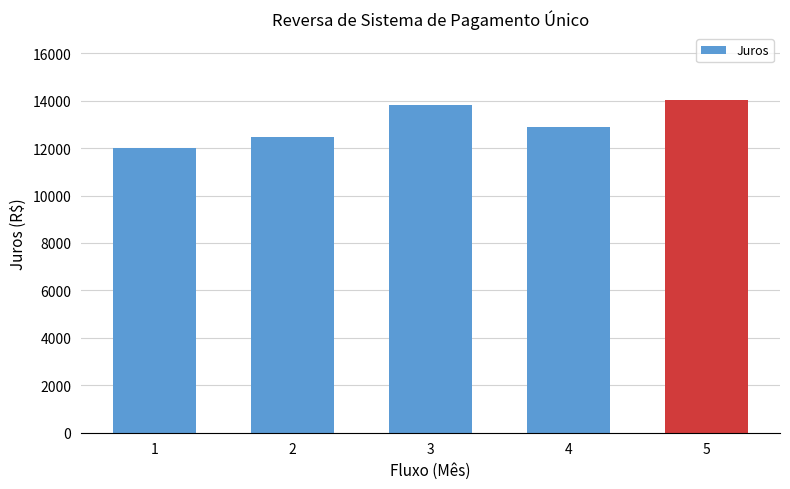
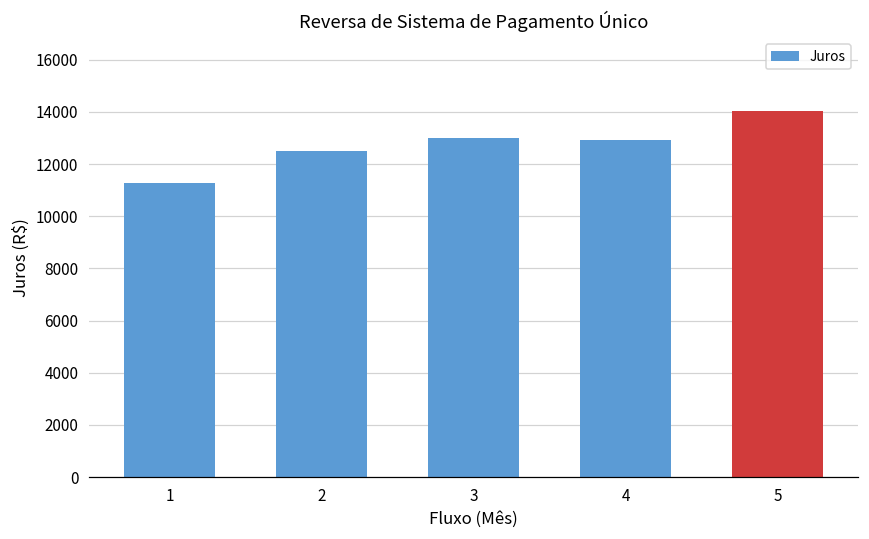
1: 12000 -> 11300
3: 13800 -> 13000
